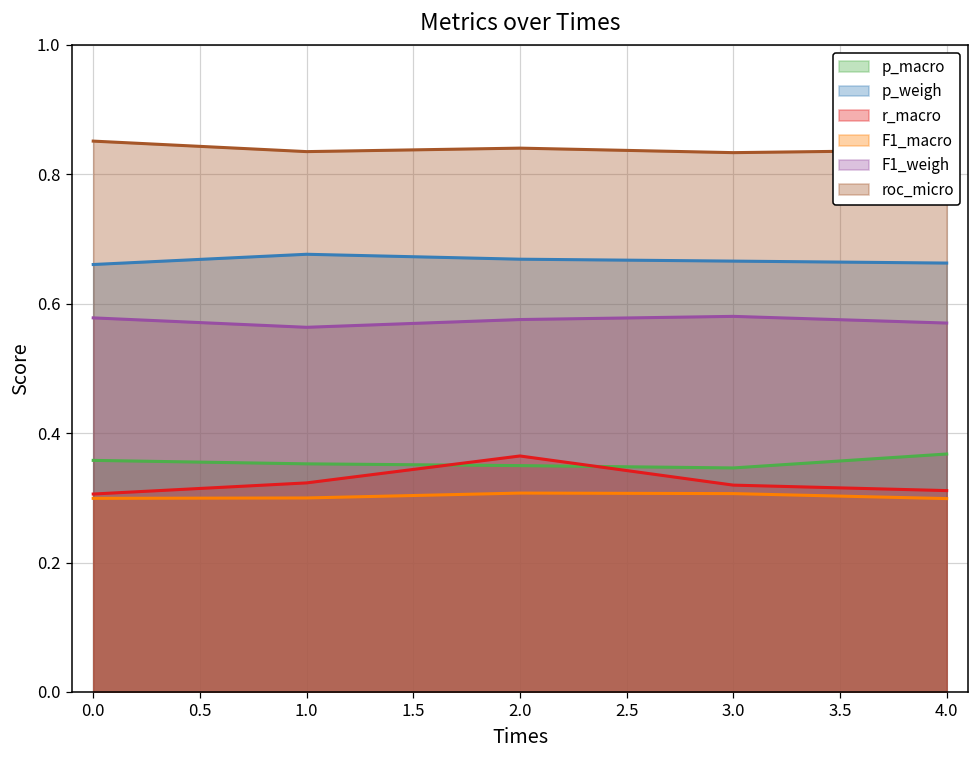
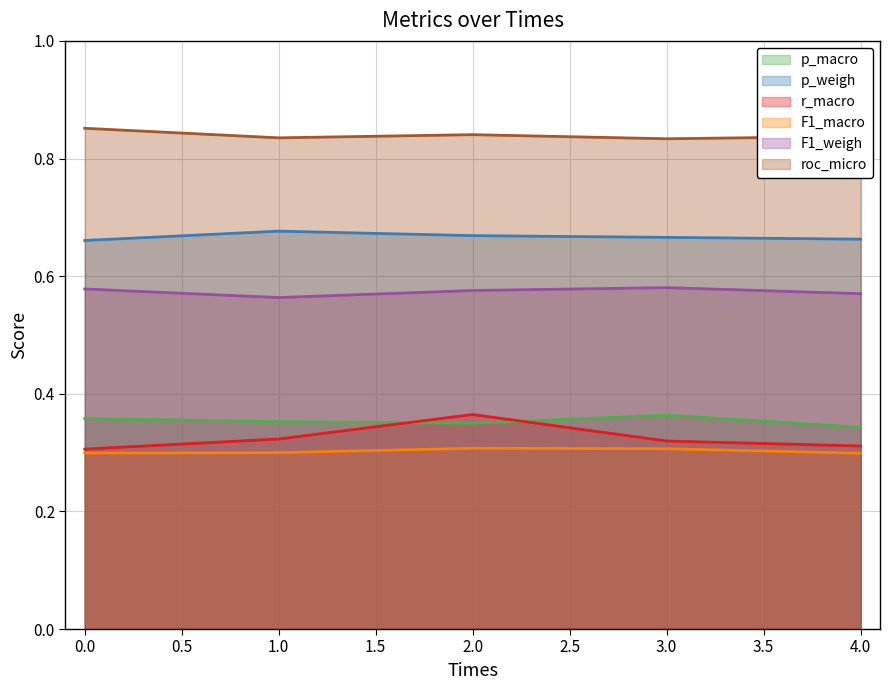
p_macro, 3.0: 0.35 -> 0.36
p_macro, 4.0: 0.37 -> 0.34
